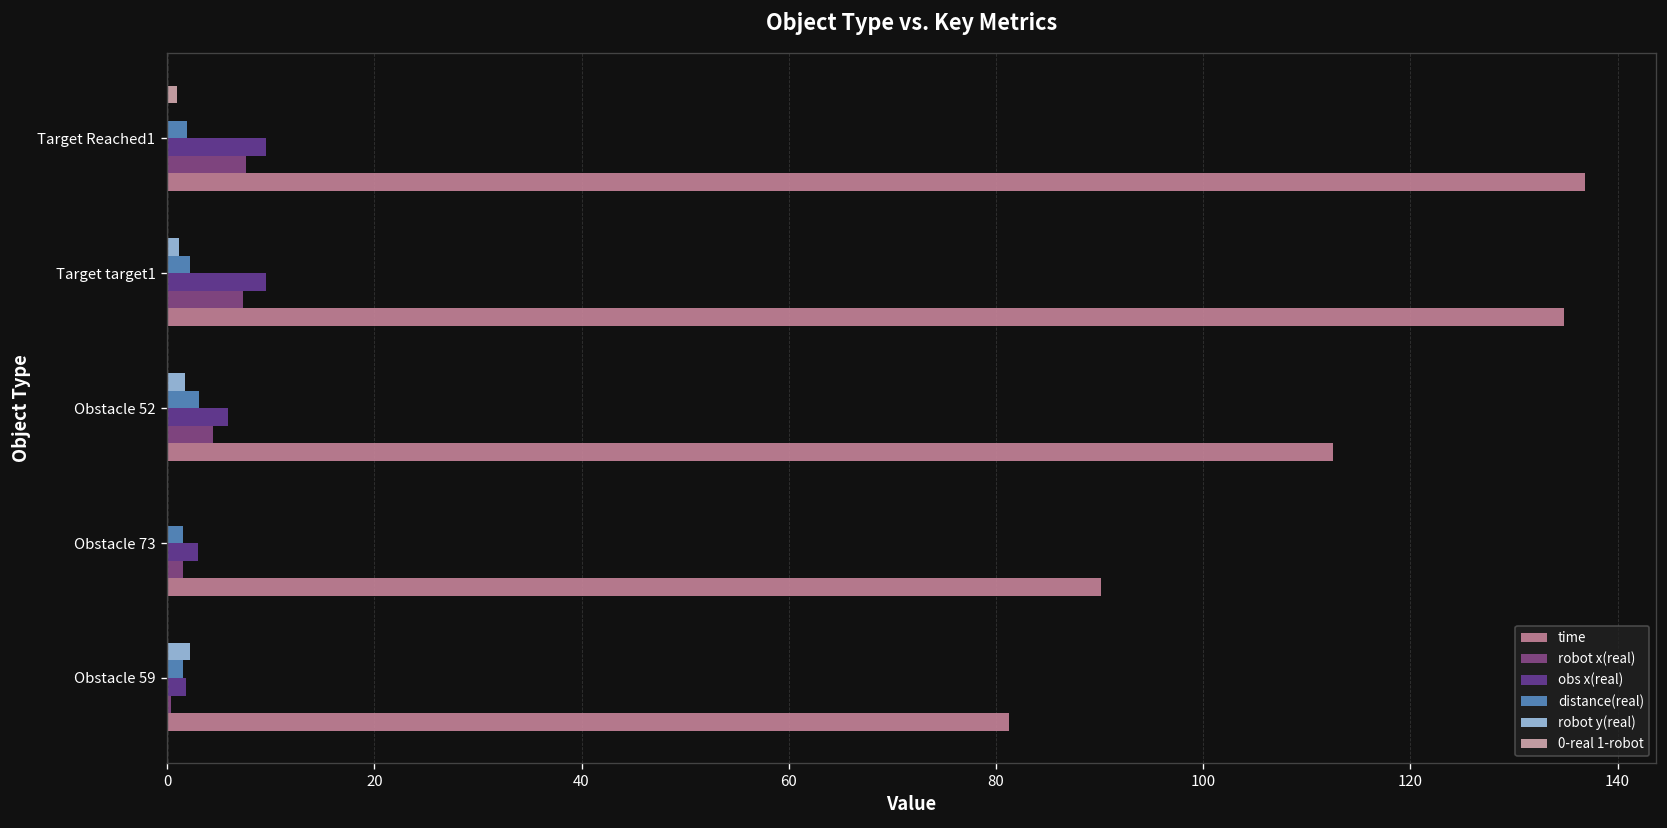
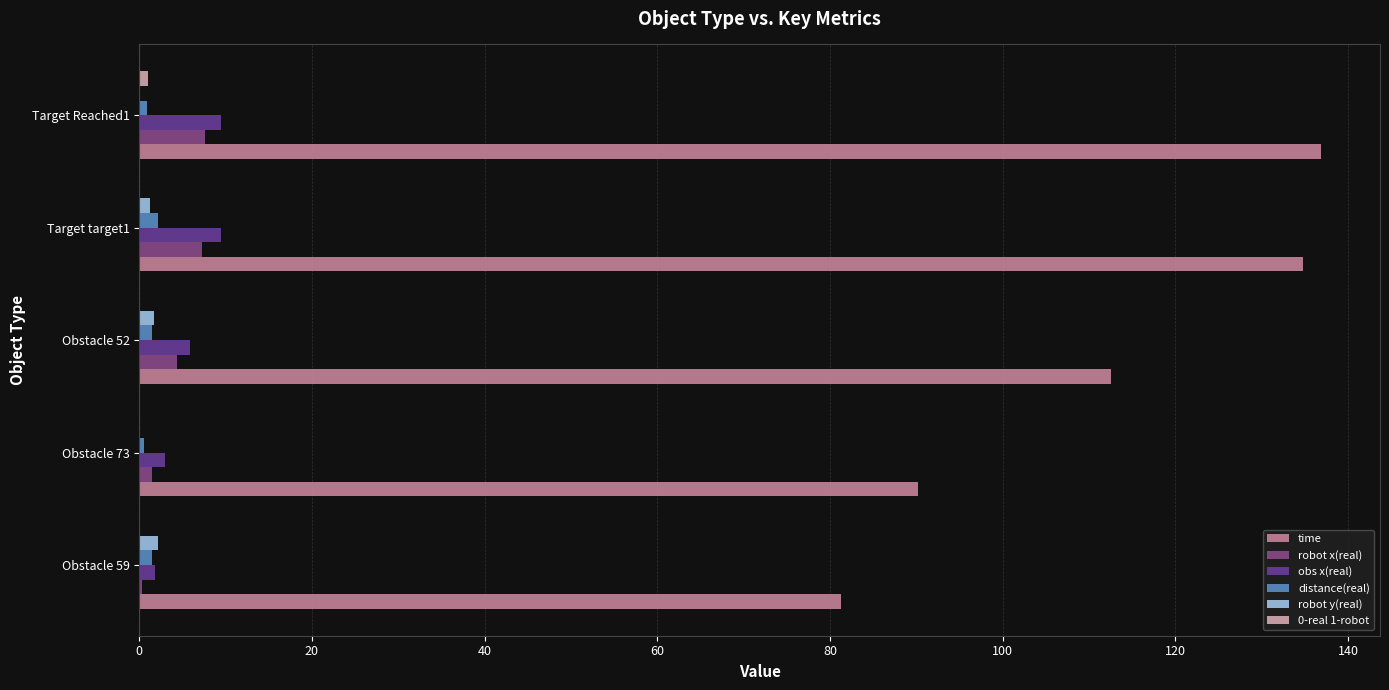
distance(real), Target Reached1: 2 -> 1
distance(real), Obstacle 52: 3 -> 2
distance(real), Obstacle 73: 2 -> 1
